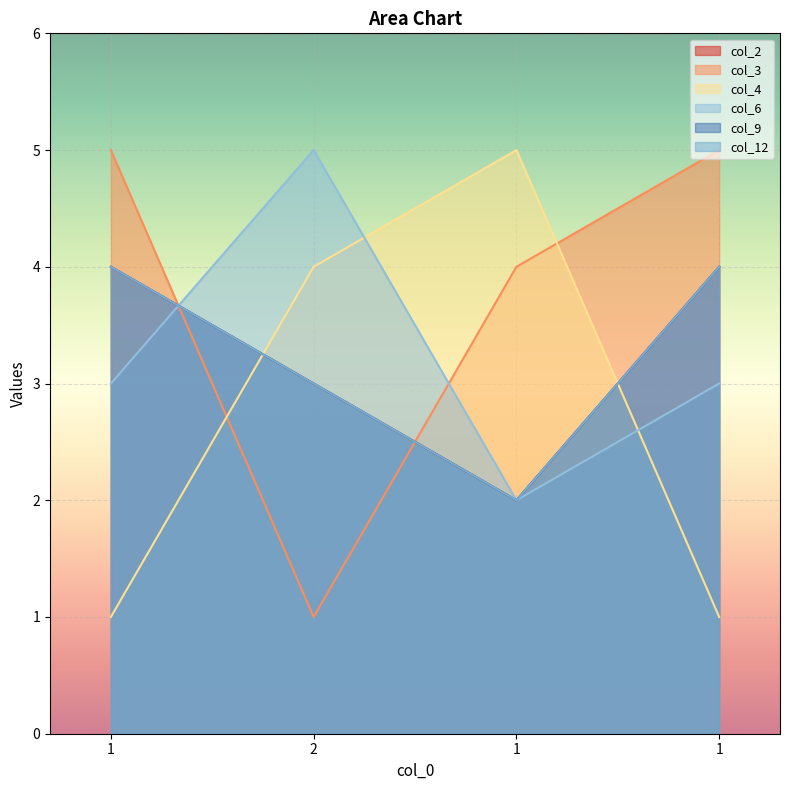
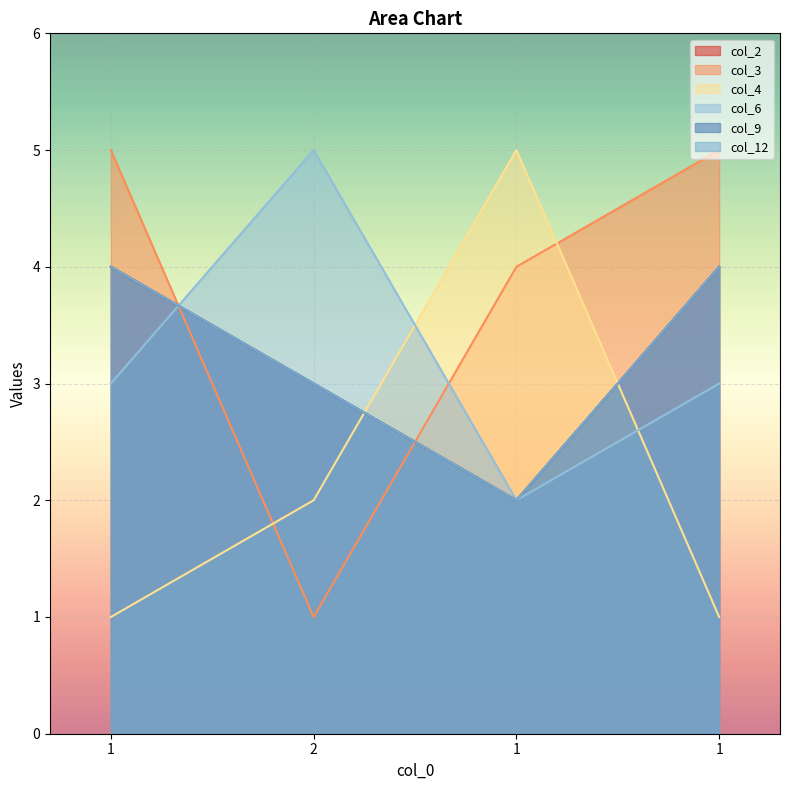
col_4, 2: 4 -> 2
